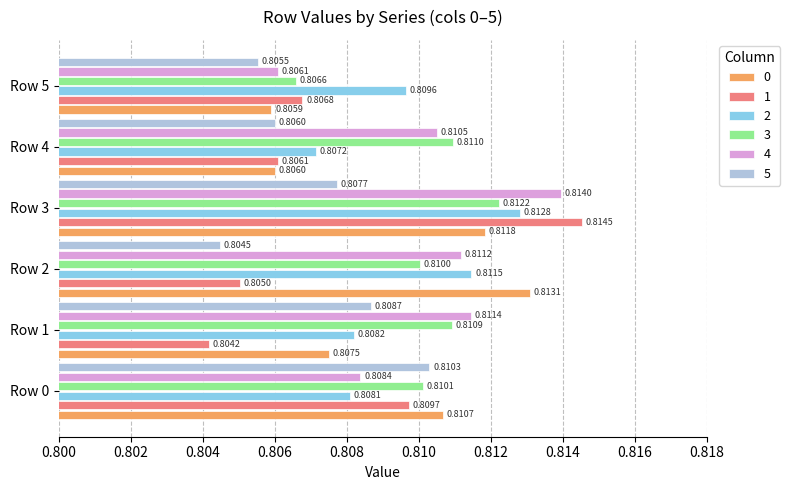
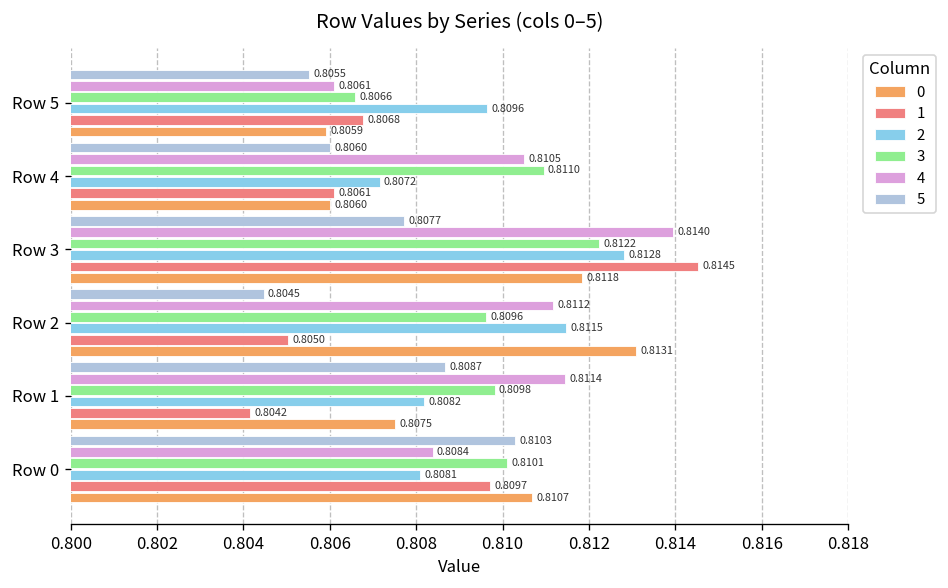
3, Row 2: 0.8100 -> 0.8096
3, Row 1: 0.8109 -> 0.8098
